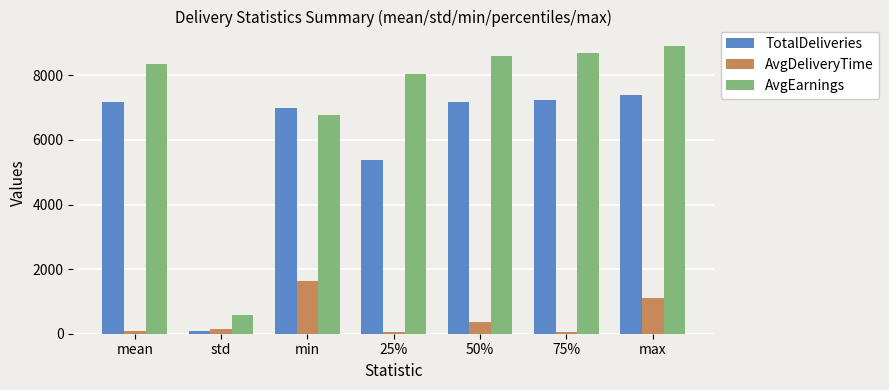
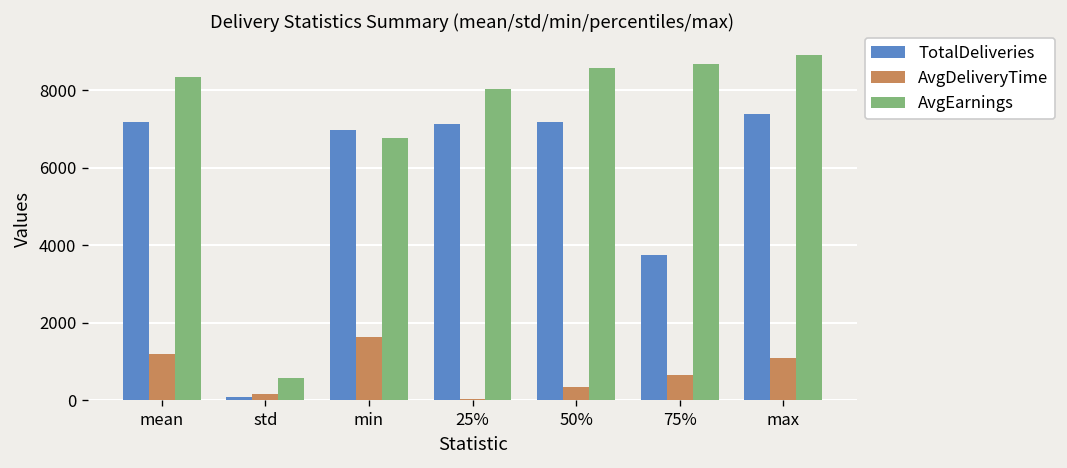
AvgDeliveryTime, mean: 100 -> 1200
TotalDeliveries, 25%: 5400 -> 7100
TotalDeliveries, 75%: 7200 -> 3800
AvgDeliveryTime, 75%: 100 -> 700
